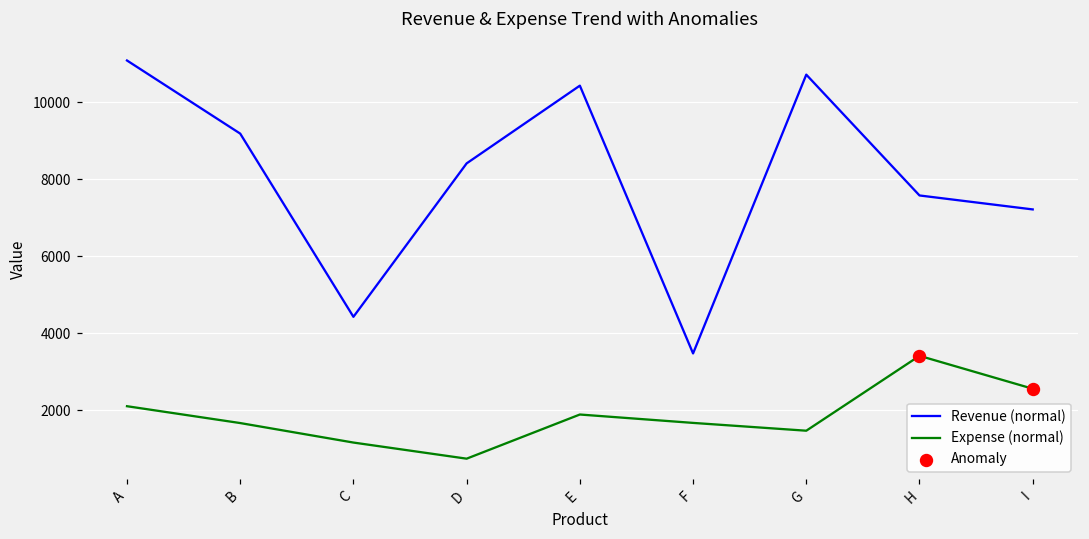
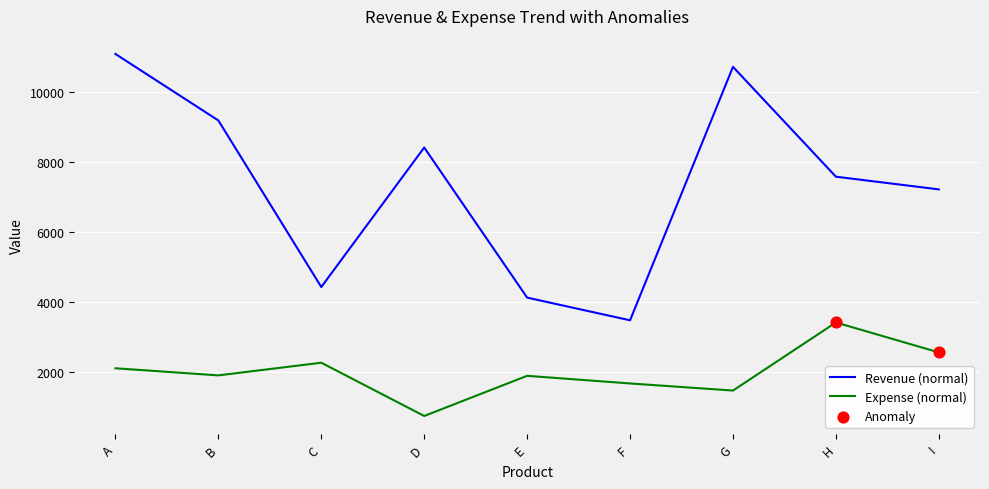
Expense (normal), B: 1700 -> 1900
Expense (normal), C: 1200 -> 2300
Revenue (normal), E: 10400 -> 4100
